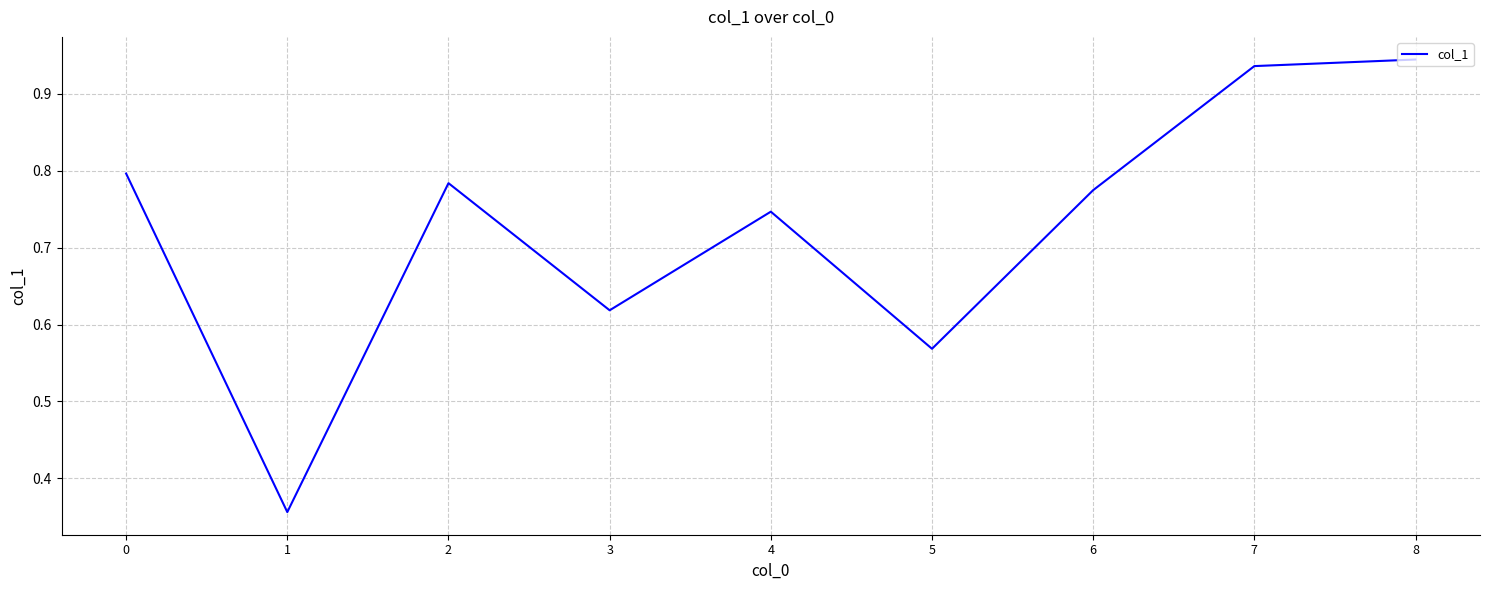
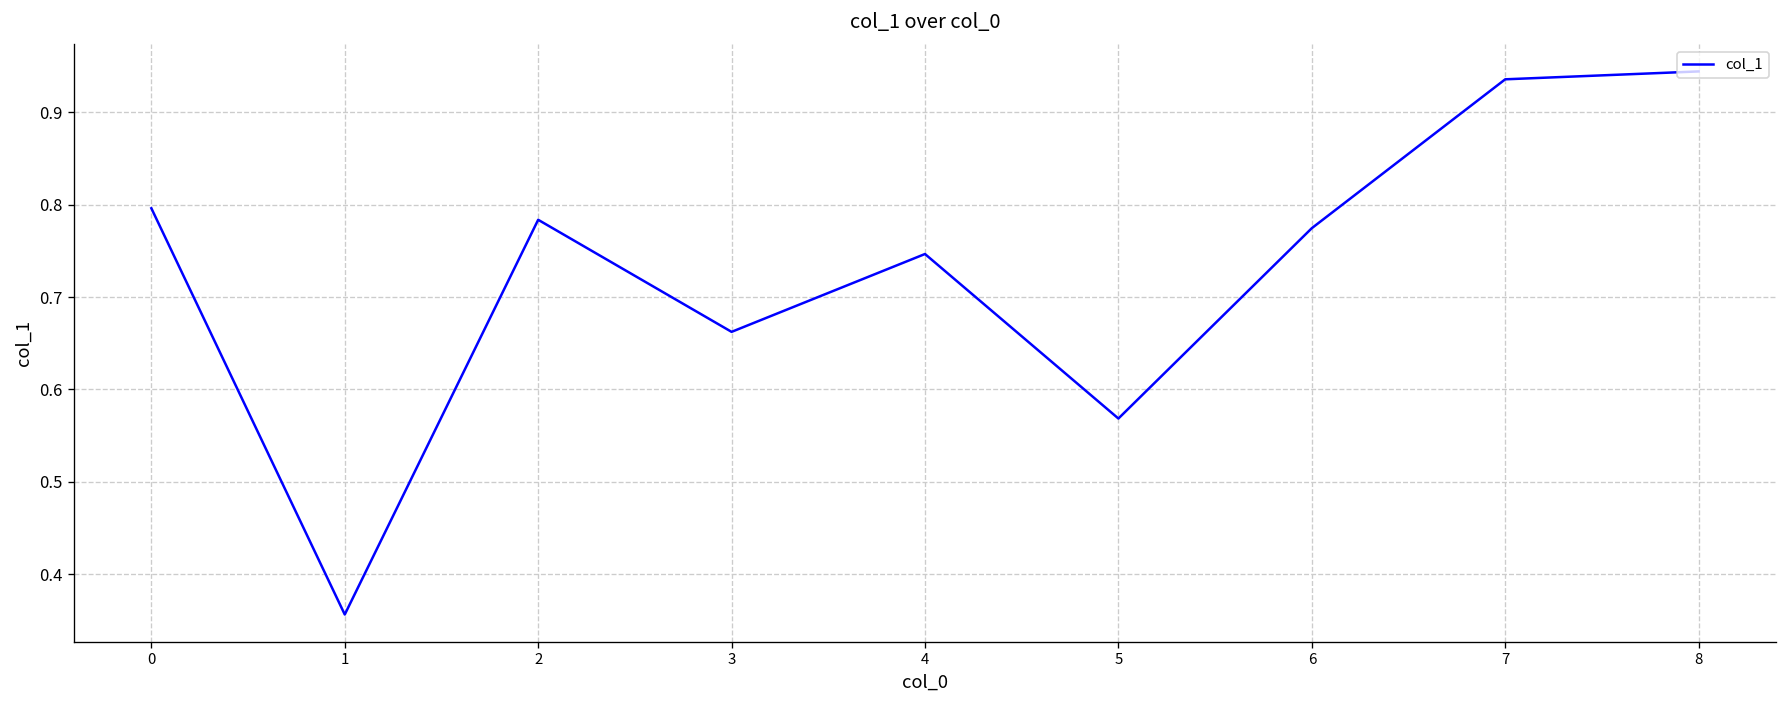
3: 0.62 -> 0.66
